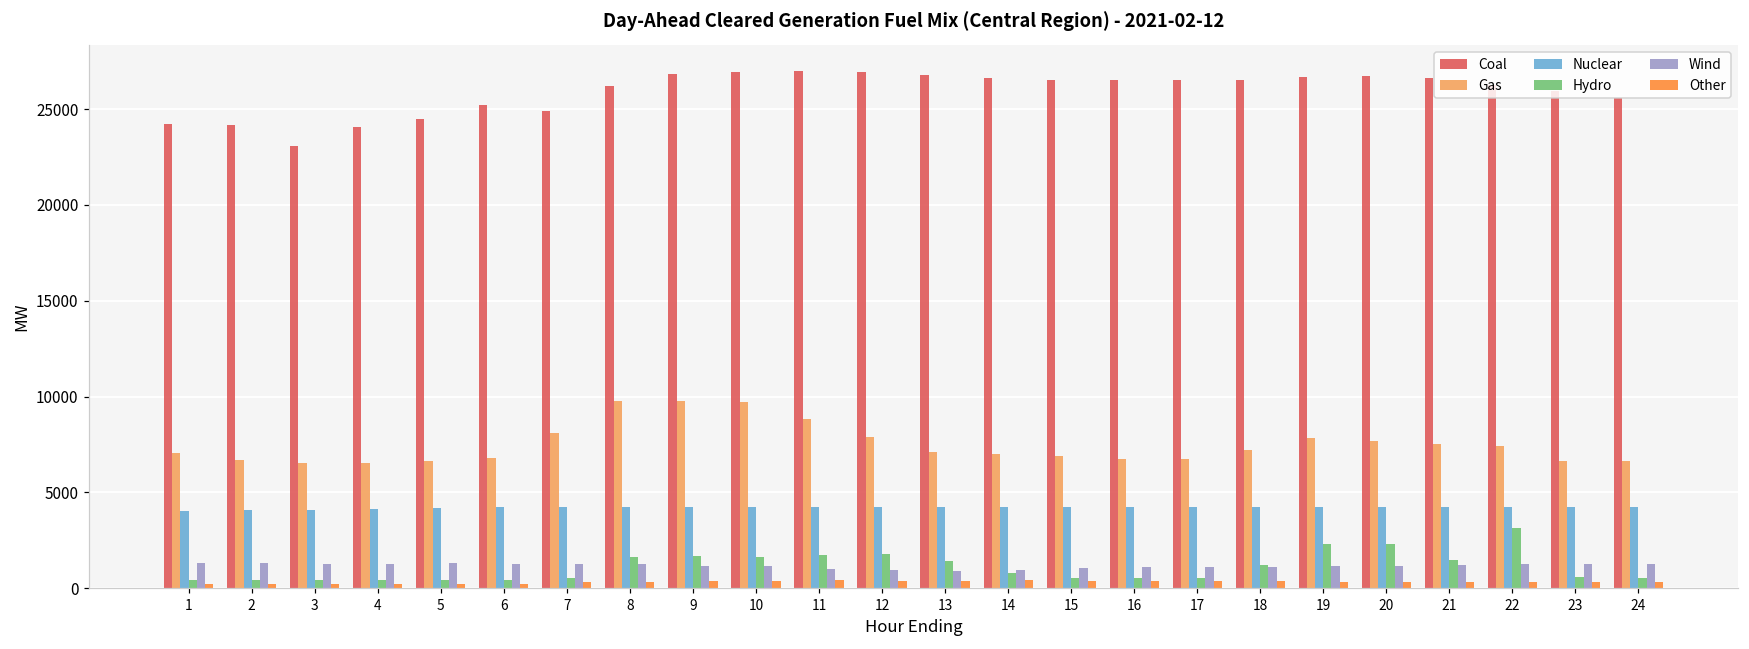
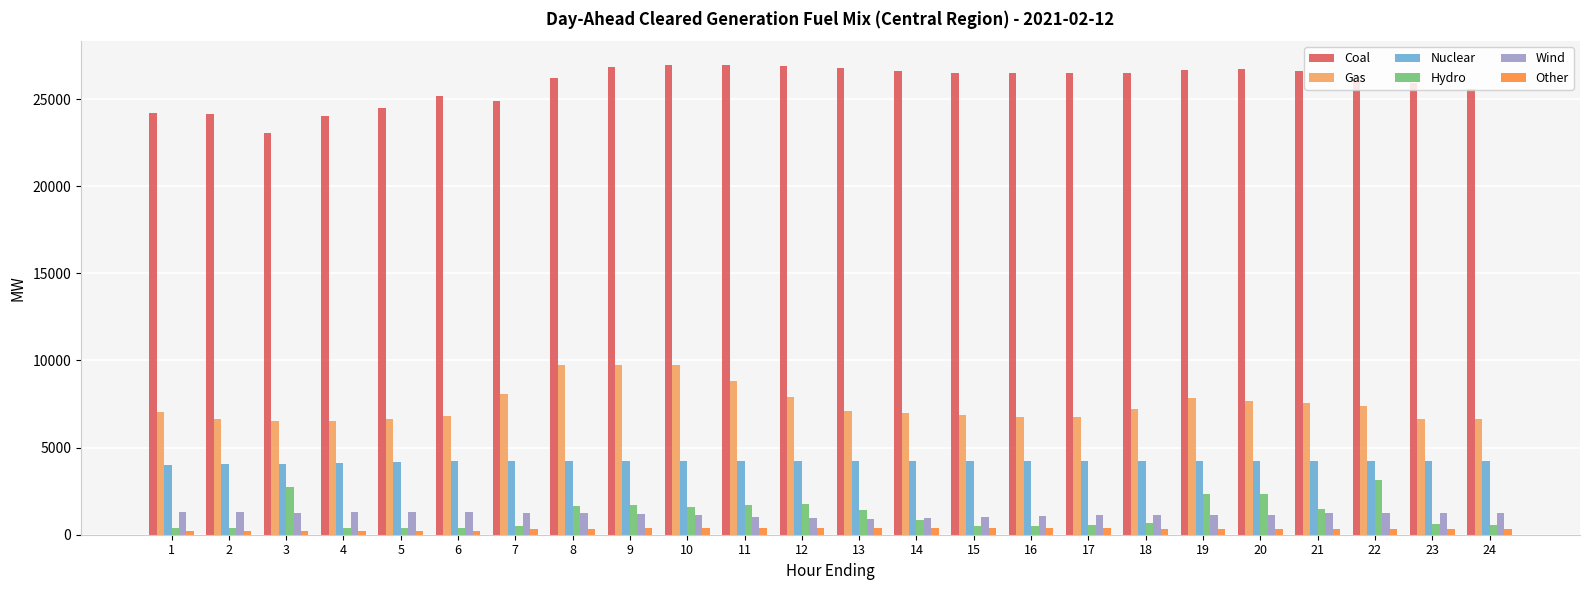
Hydro, 3: 400 -> 2800
Hydro, 18: 1200 -> 700
